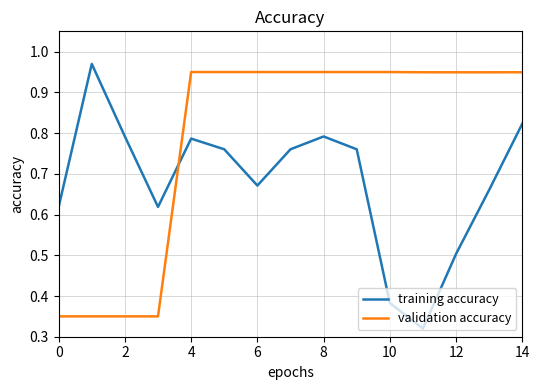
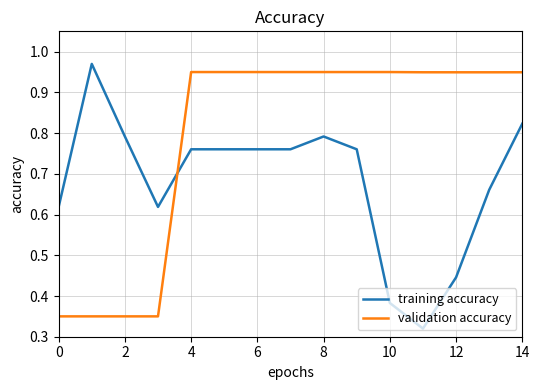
training accuracy, 4: 0.79 -> 0.76
training accuracy, 6: 0.67 -> 0.76
training accuracy, 12: 0.50 -> 0.45
